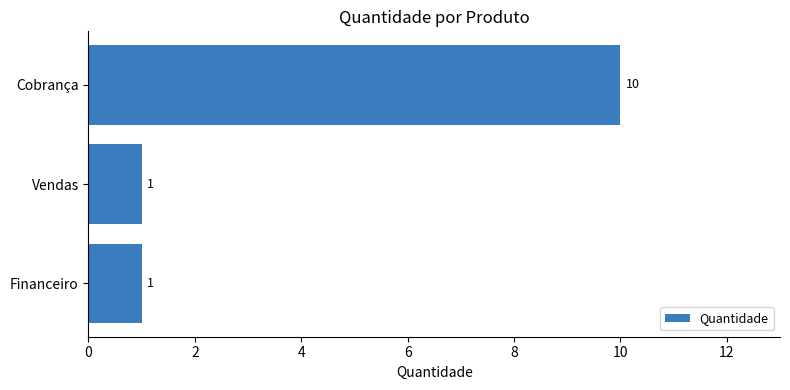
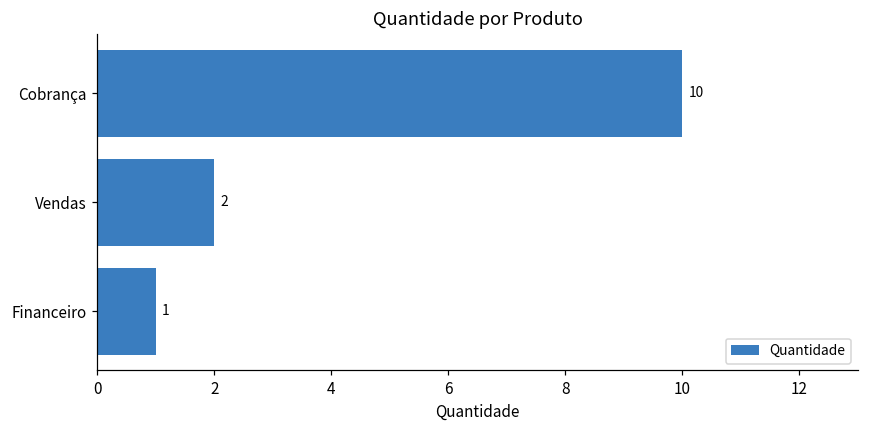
Vendas: 1 -> 2
